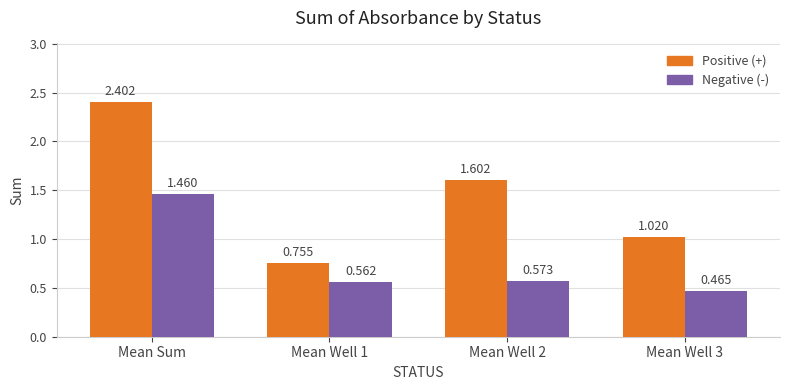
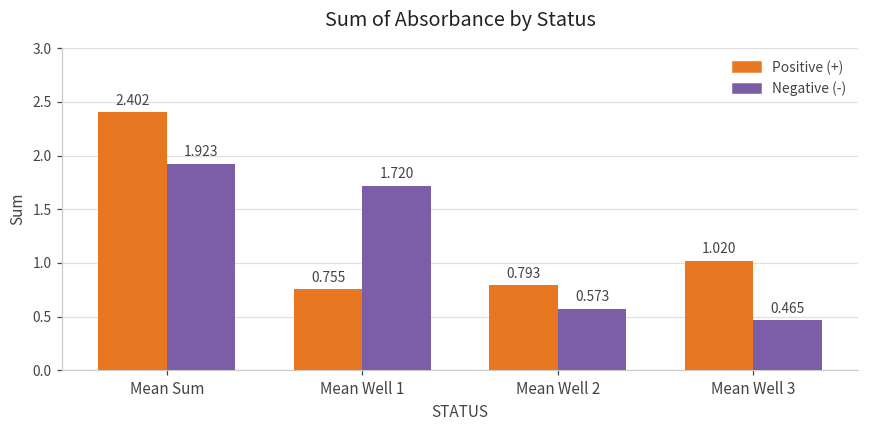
Negative (-), Mean Sum: 1.460 -> 1.923
Negative (-), Mean Well 1: 0.562 -> 1.720
Positive (+), Mean Well 2: 1.602 -> 0.793
